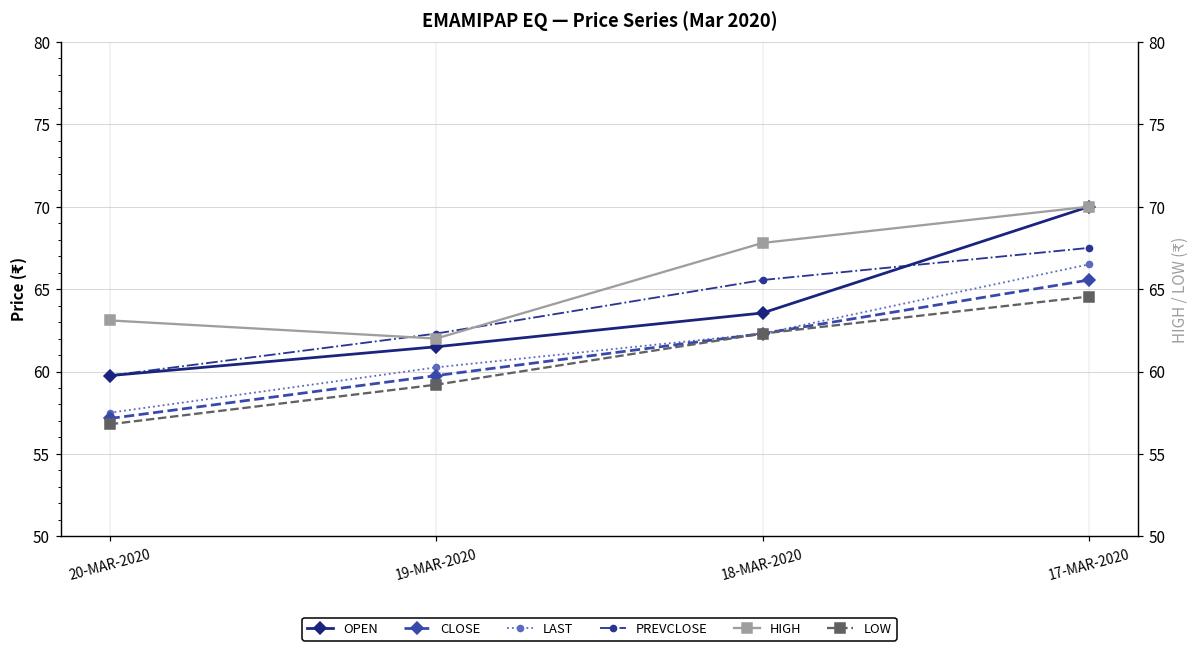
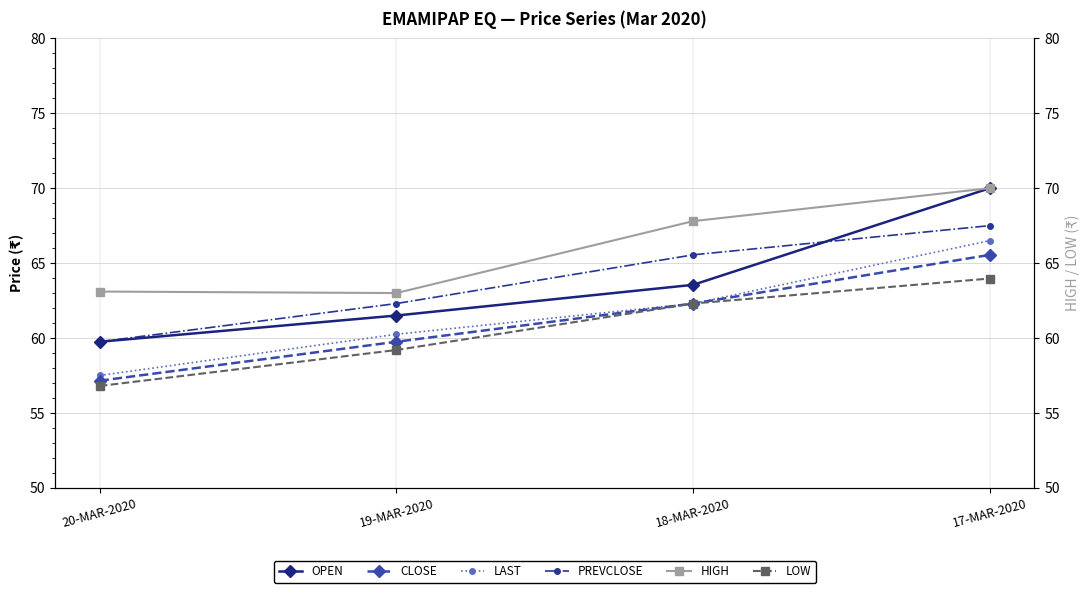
HIGH, 19-MAR-2020: 62 -> 63
LOW, 17-MAR-2020: 64.6 -> 64.0
